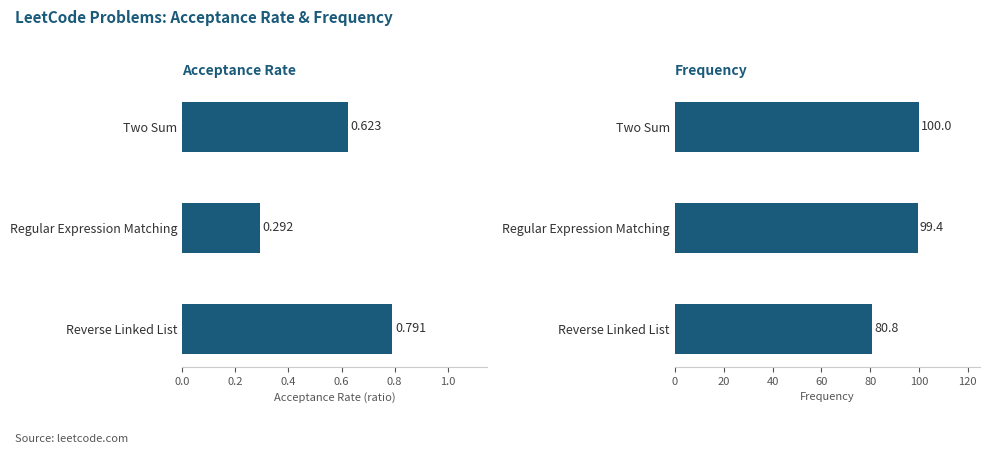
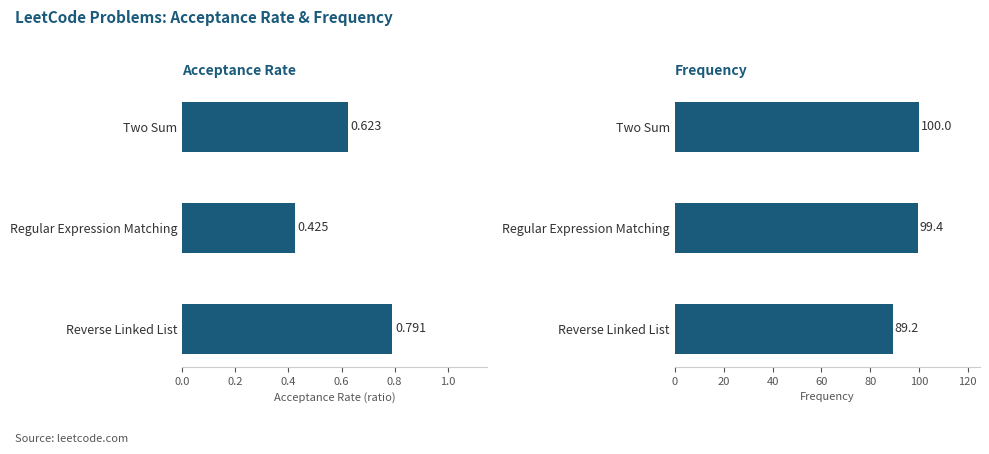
Acceptance Rate, Regular Expression Matching: 0.292 -> 0.425
Frequency, Reverse Linked List: 80.8 -> 89.2
